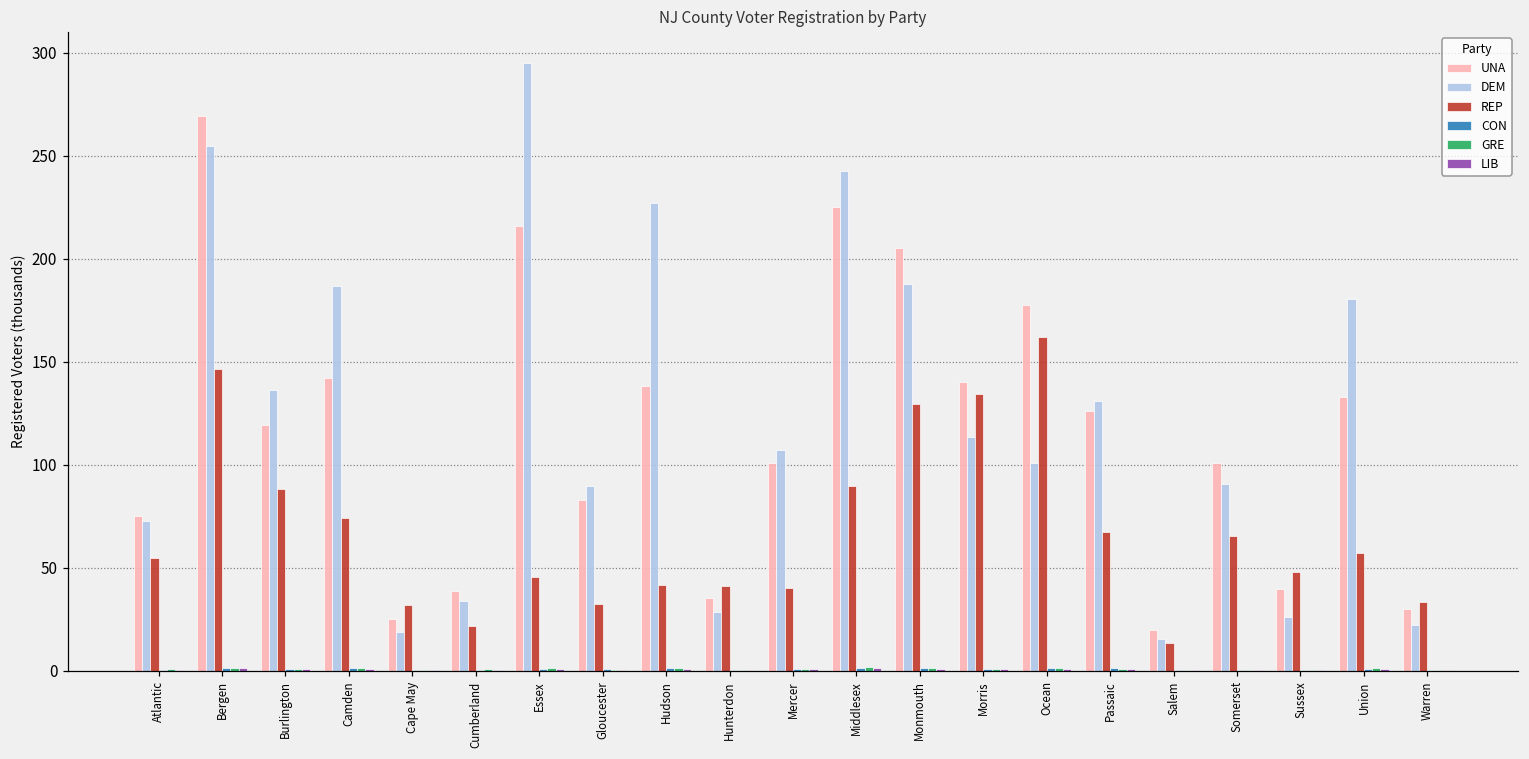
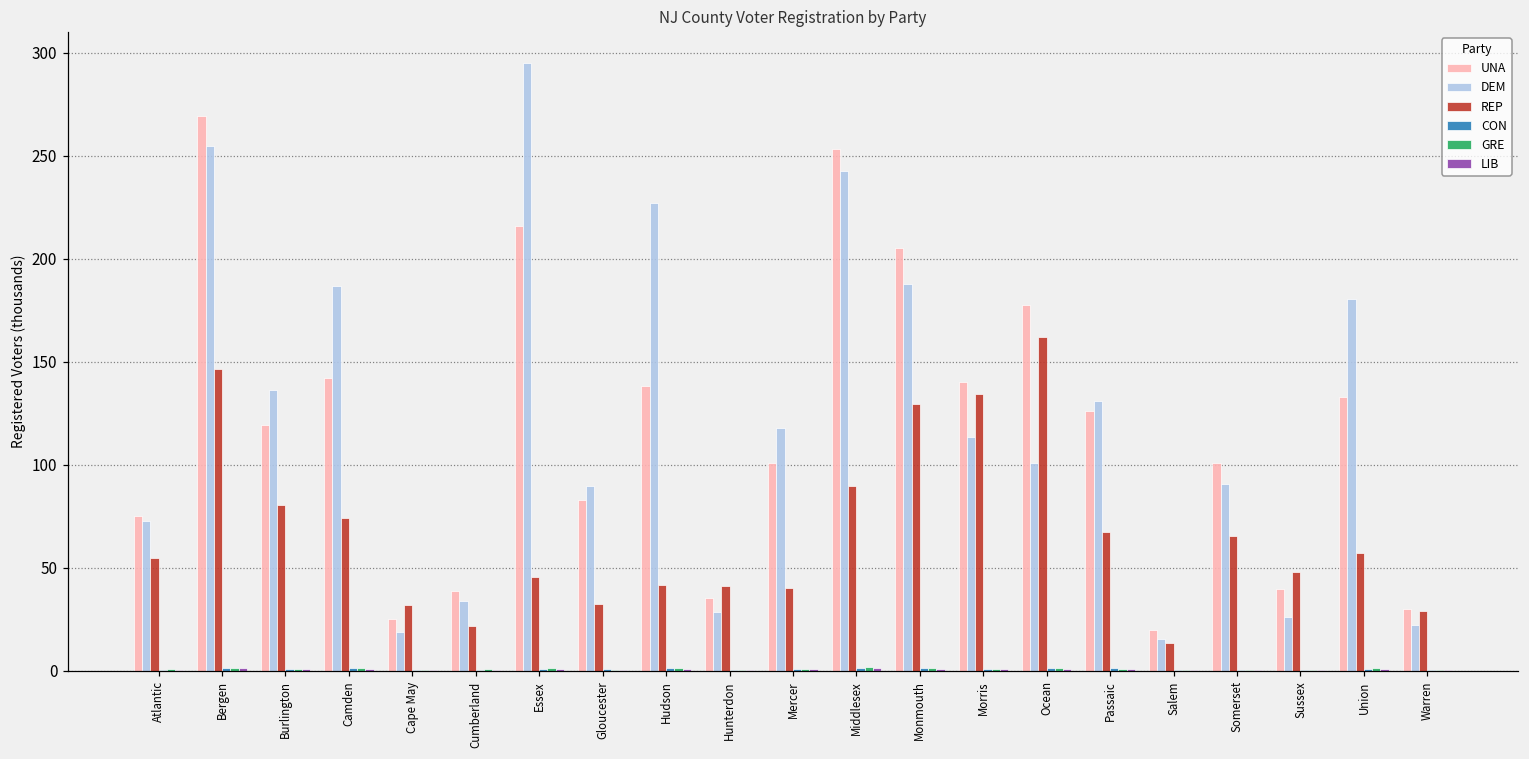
REP, Burlington: 88 -> 80
DEM, Mercer: 107 -> 118
UNA, Middlesex: 225 -> 253
REP, Warren: 33 -> 29
